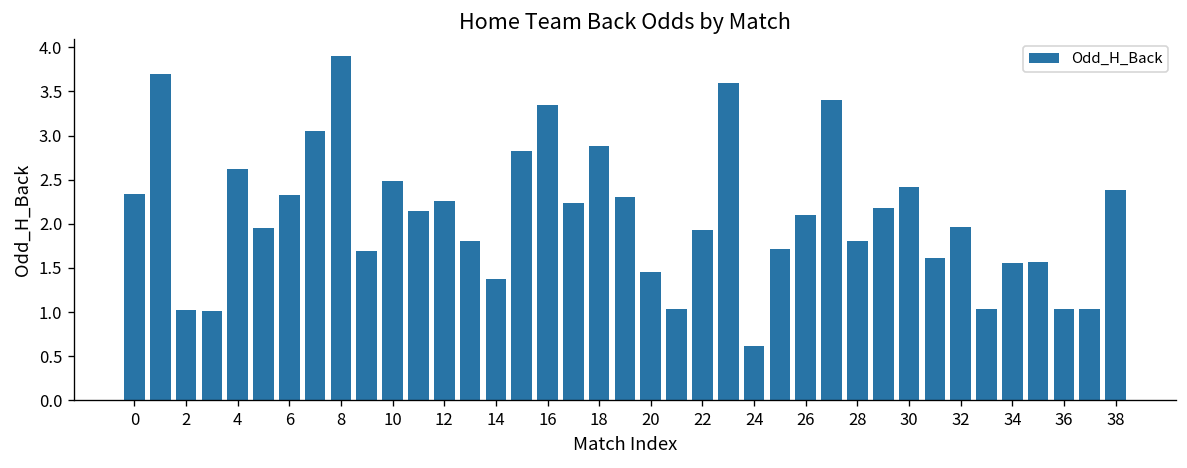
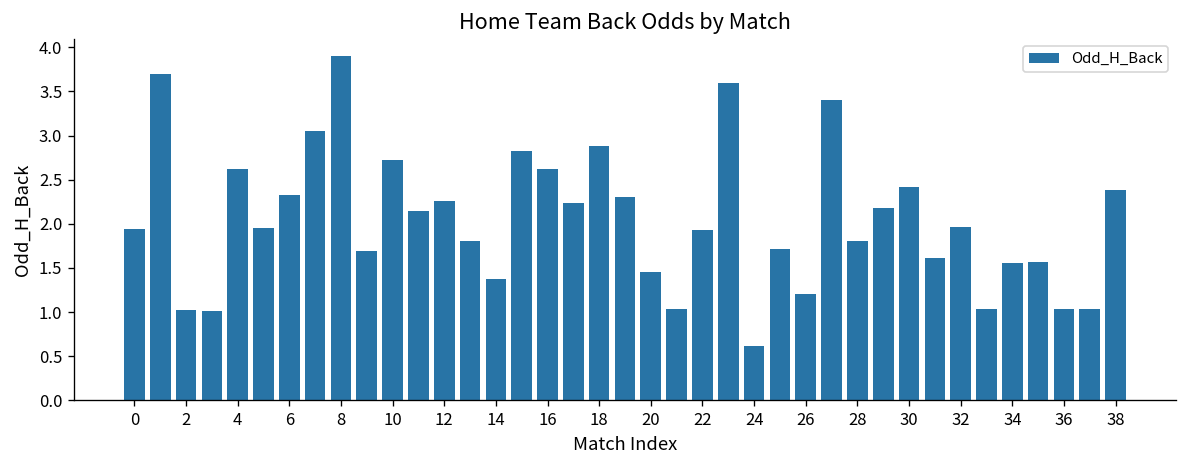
0: 2.3 -> 1.9
10: 2.5 -> 2.7
16: 3.4 -> 2.6
26: 2.1 -> 1.2
